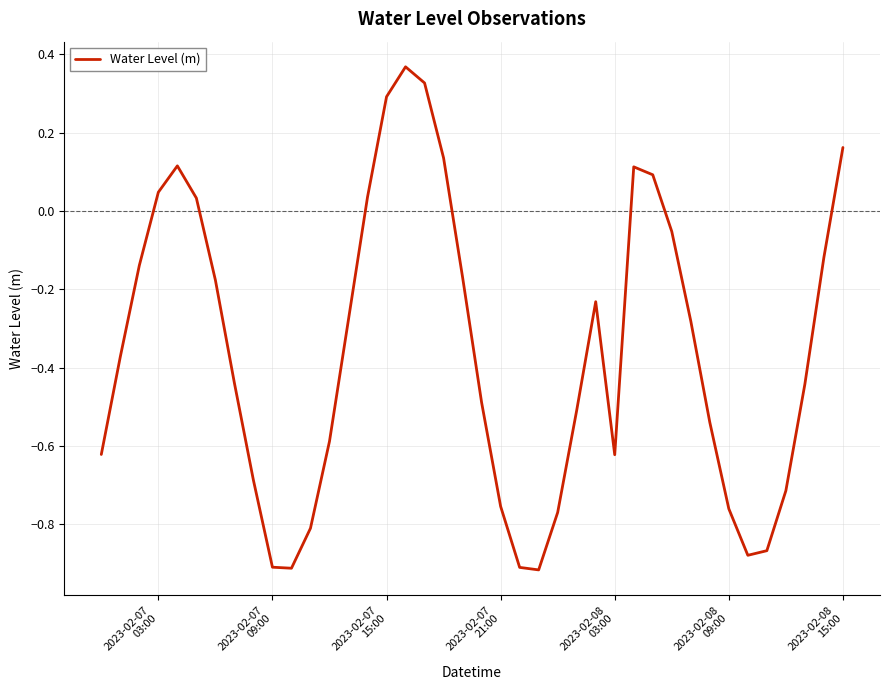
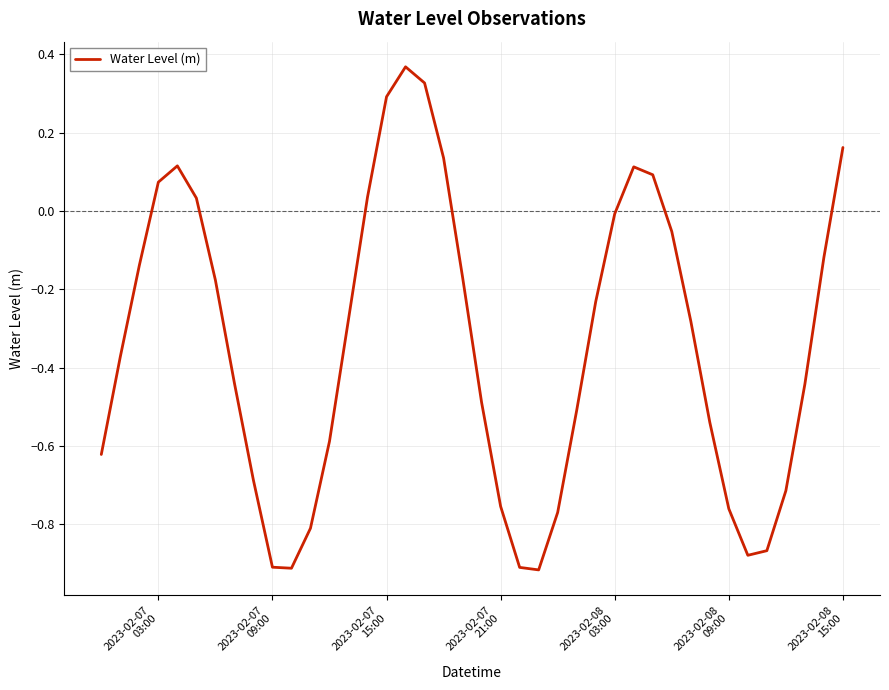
2023-02-07 03:00: 0.05 -> 0.07
2023-02-08 03:00: -0.62 -> -0.01
